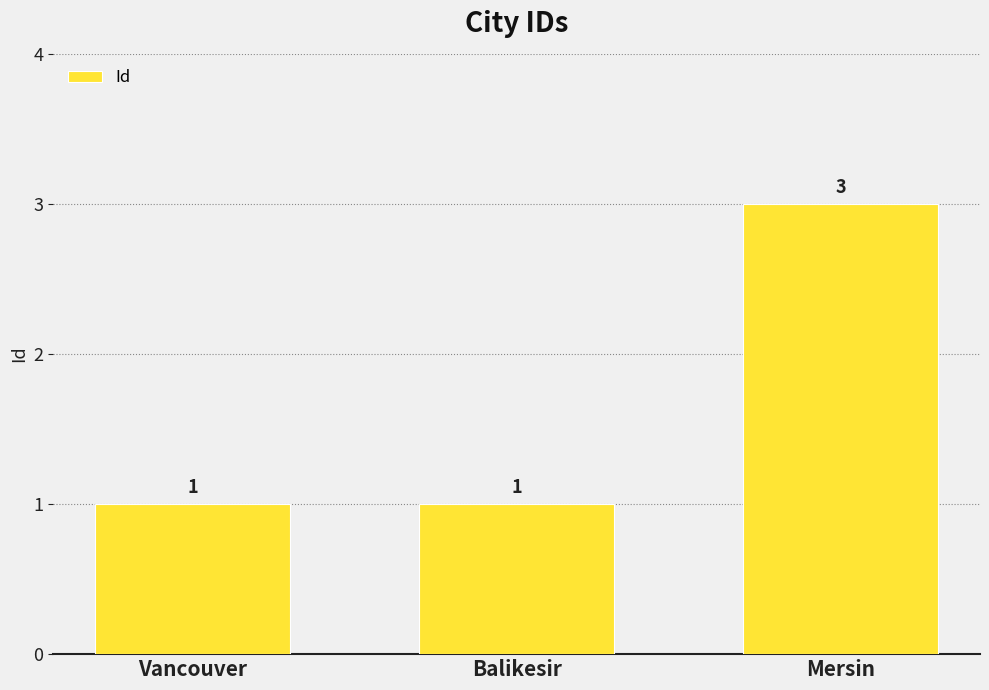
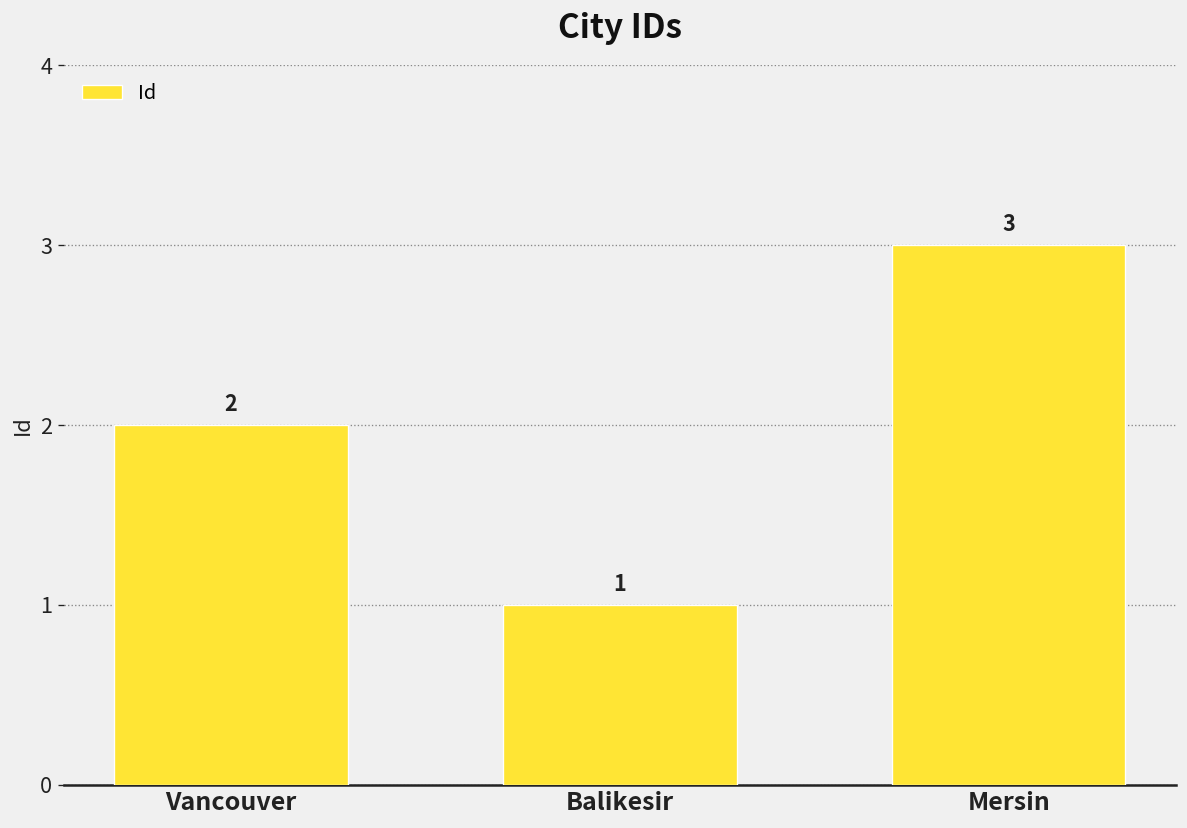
Vancouver: 1 -> 2
